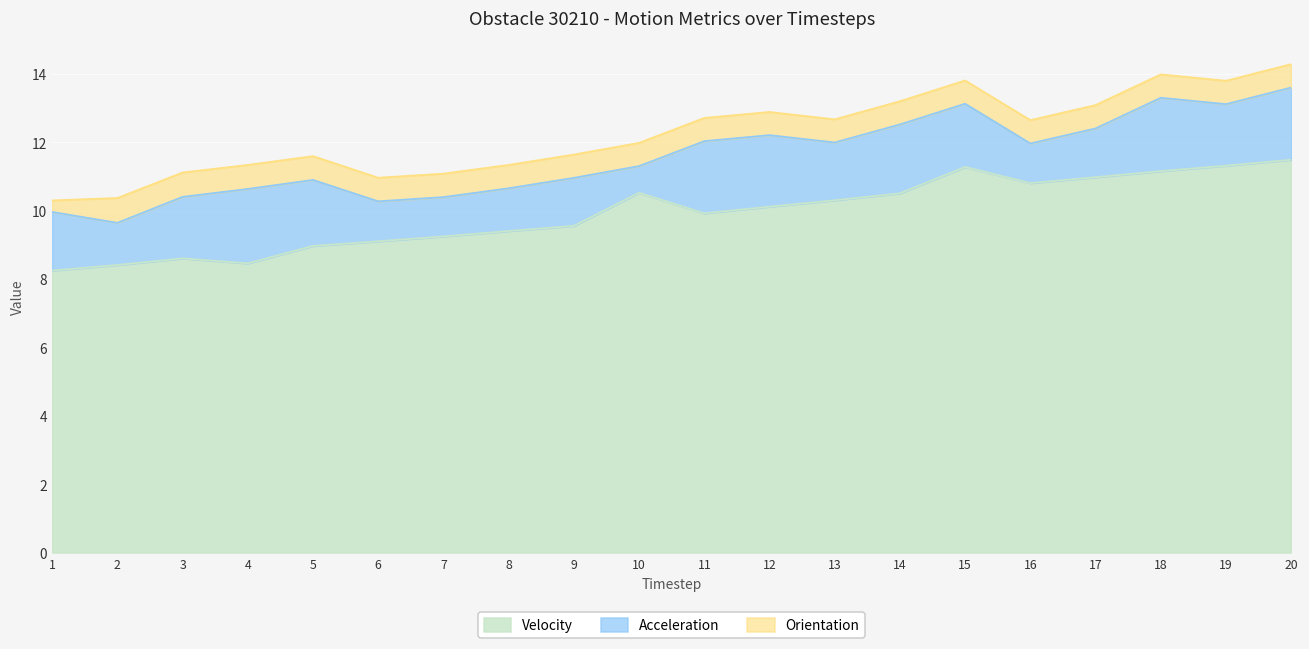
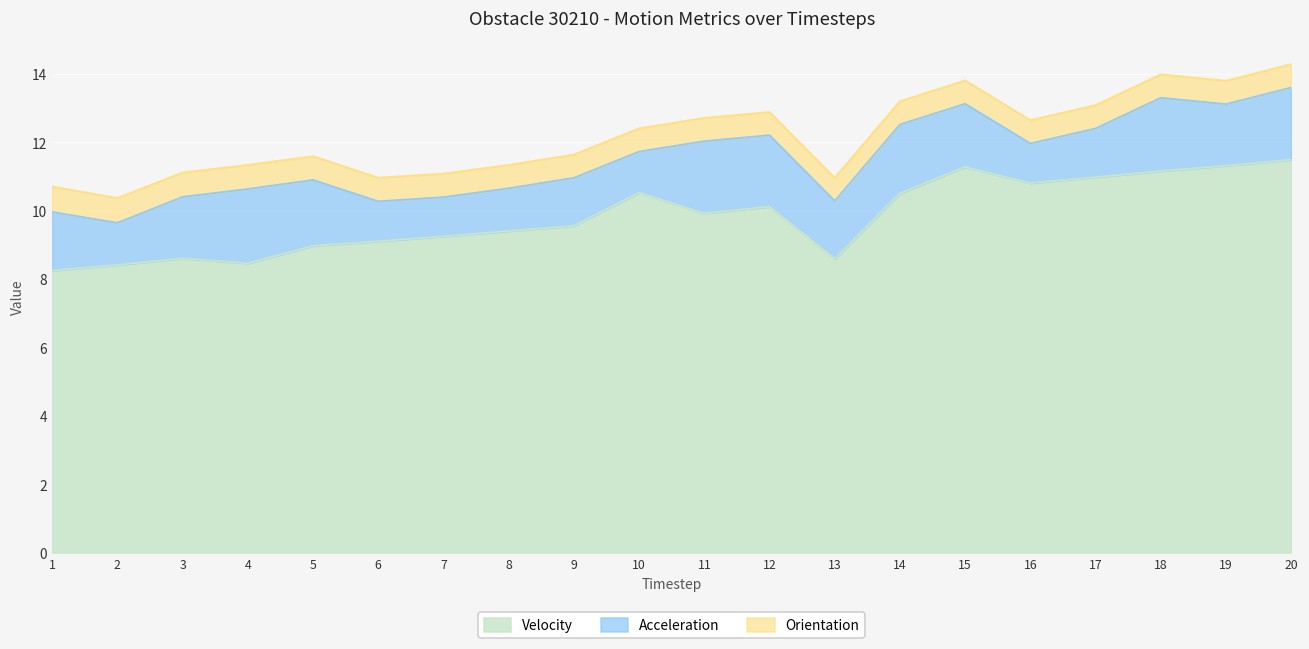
Orientation, 1: 0.3 -> 0.7
Acceleration, 10: 0.8 -> 1.2
Velocity, 13: 10.3 -> 8.6
